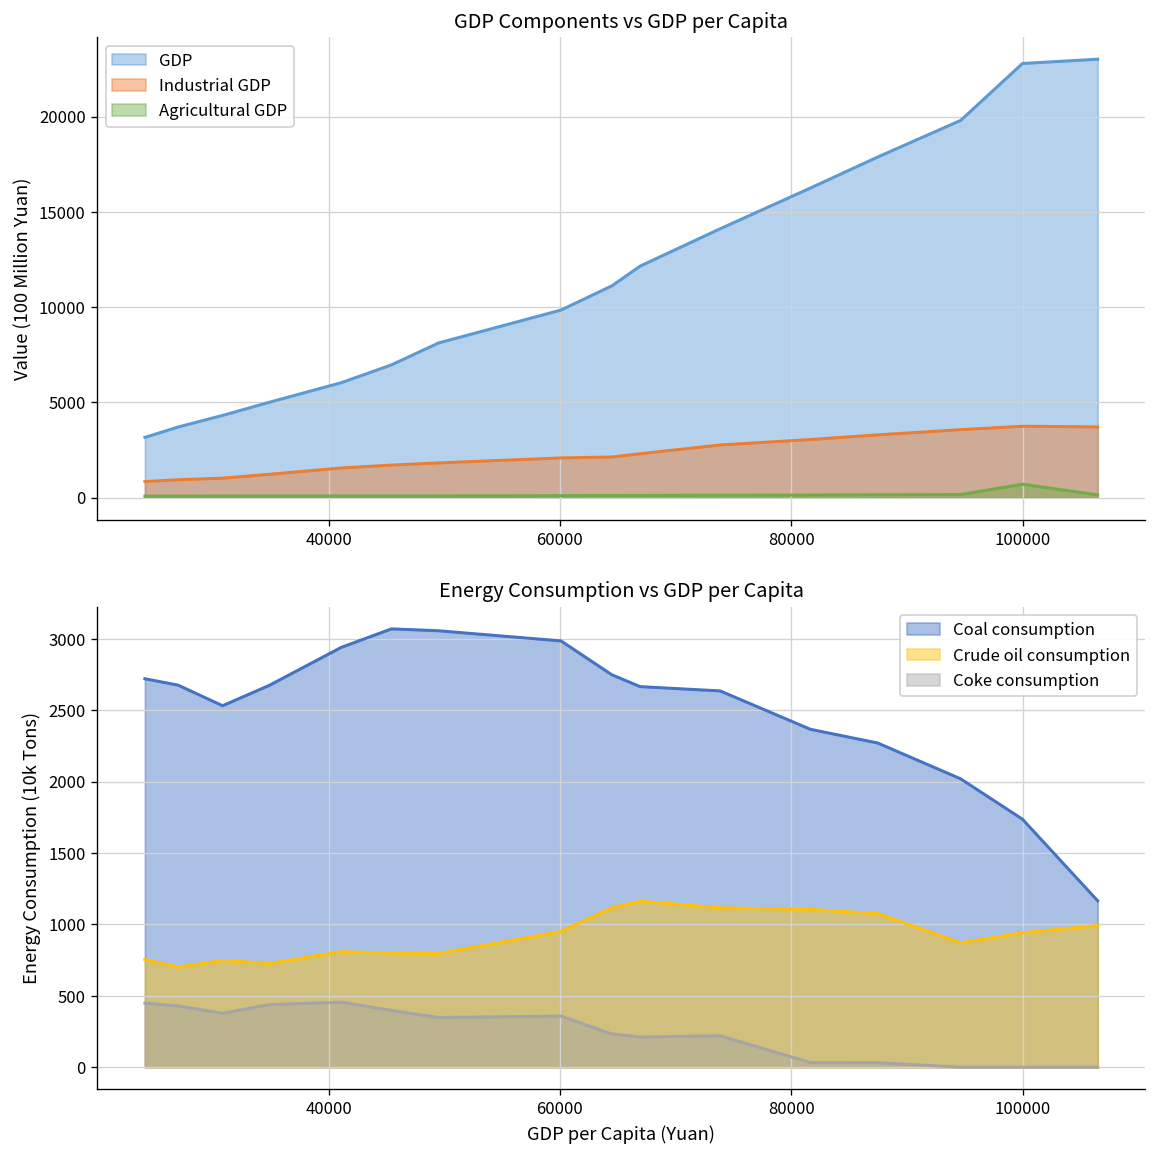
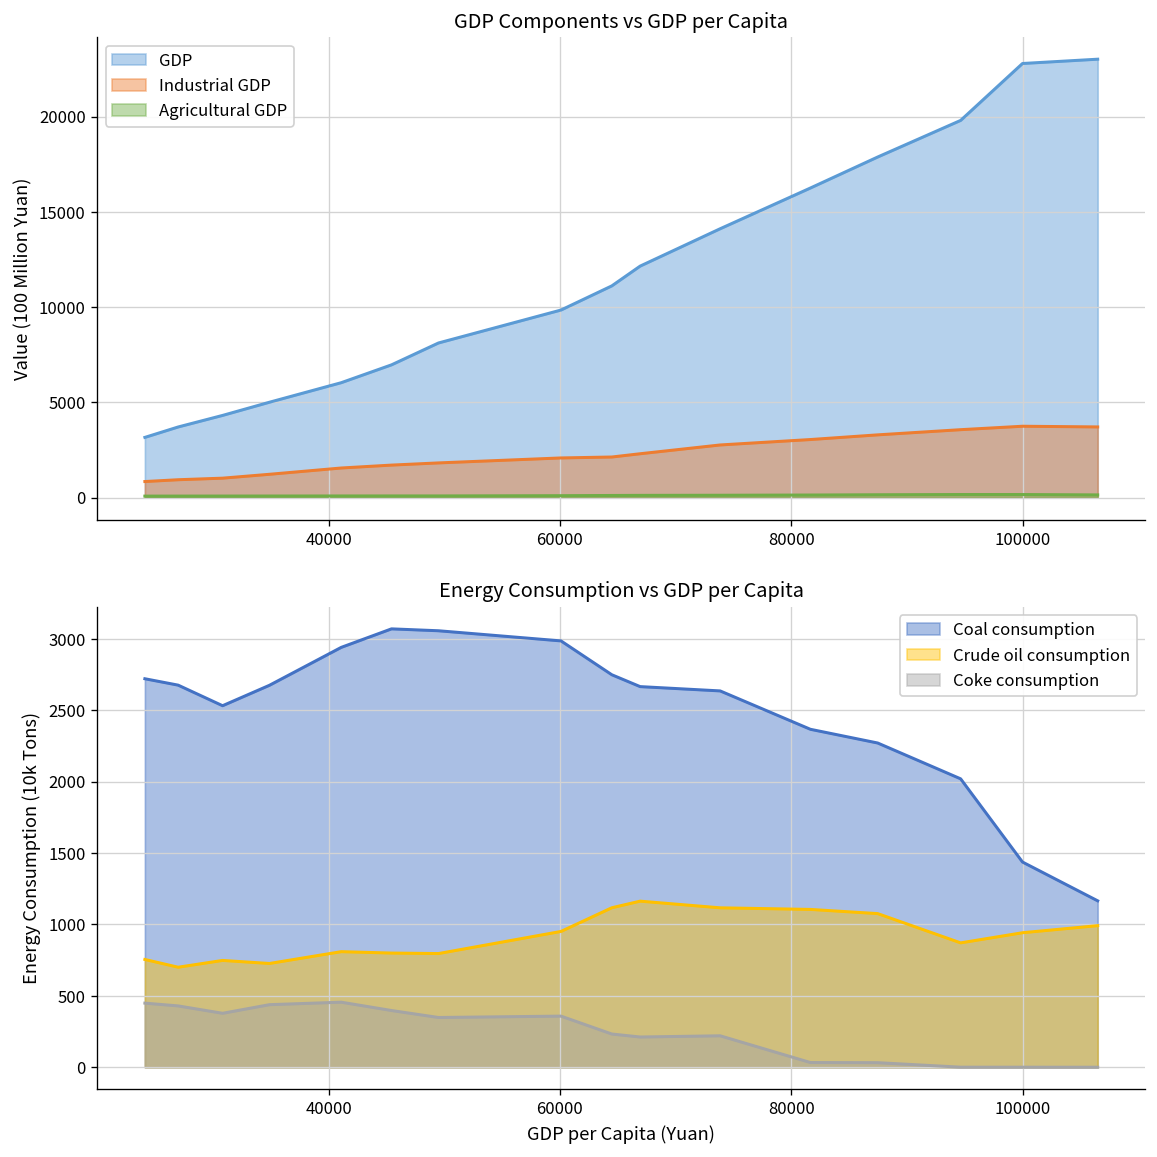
GDP Components vs GDP per Capita, Agricultural GDP, 100000: 700 -> 200
Energy Consumption vs GDP per Capita, Coal consumption, 100000: 1740 -> 1440
